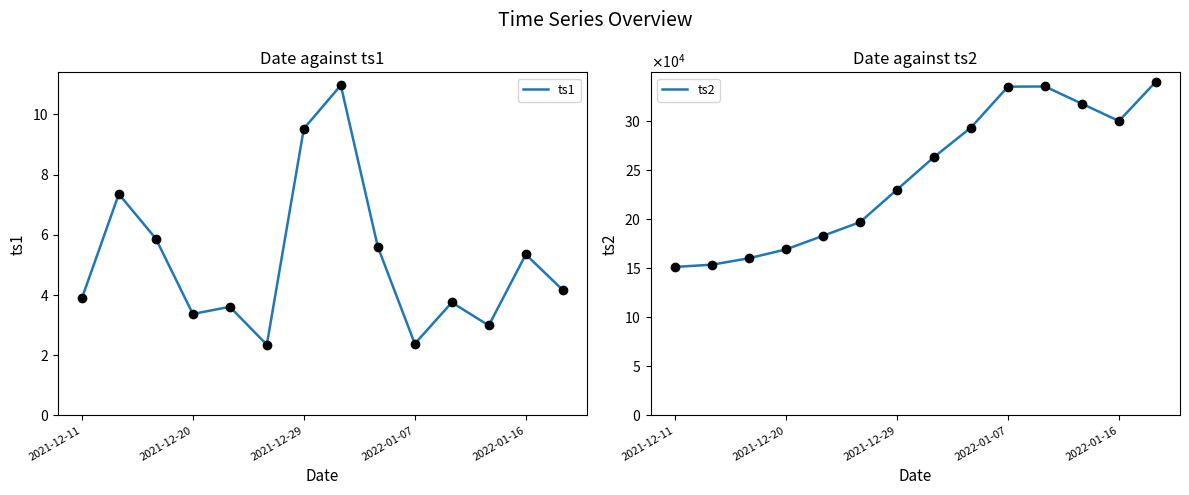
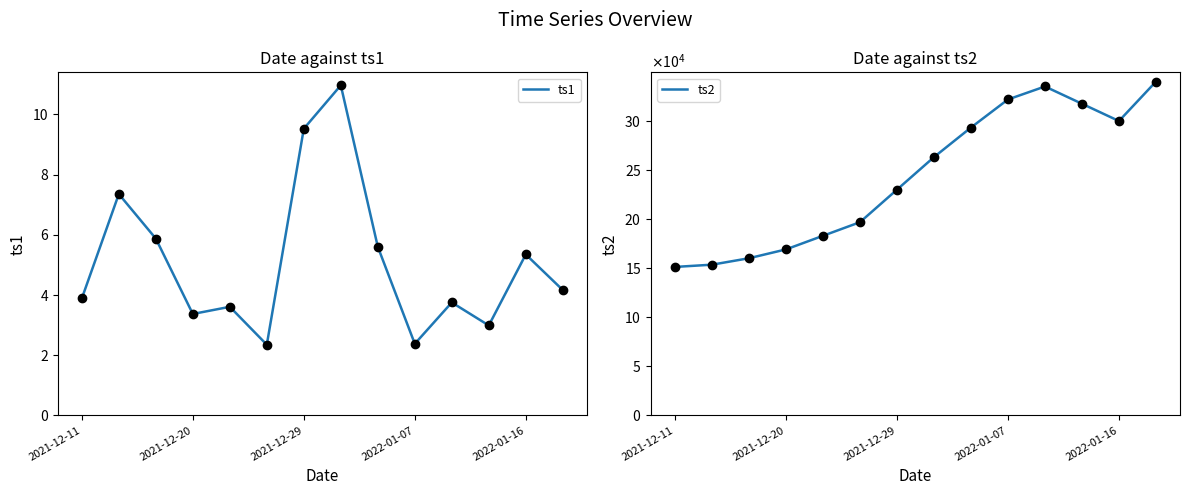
Date against ts2, 2022-01-07: 330000 -> 320000
